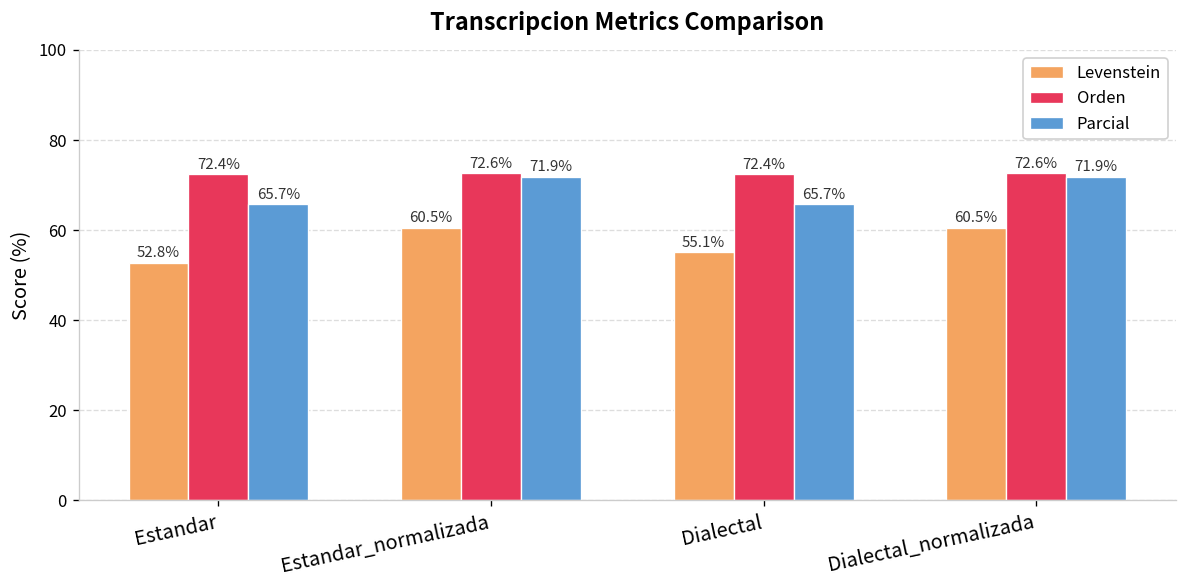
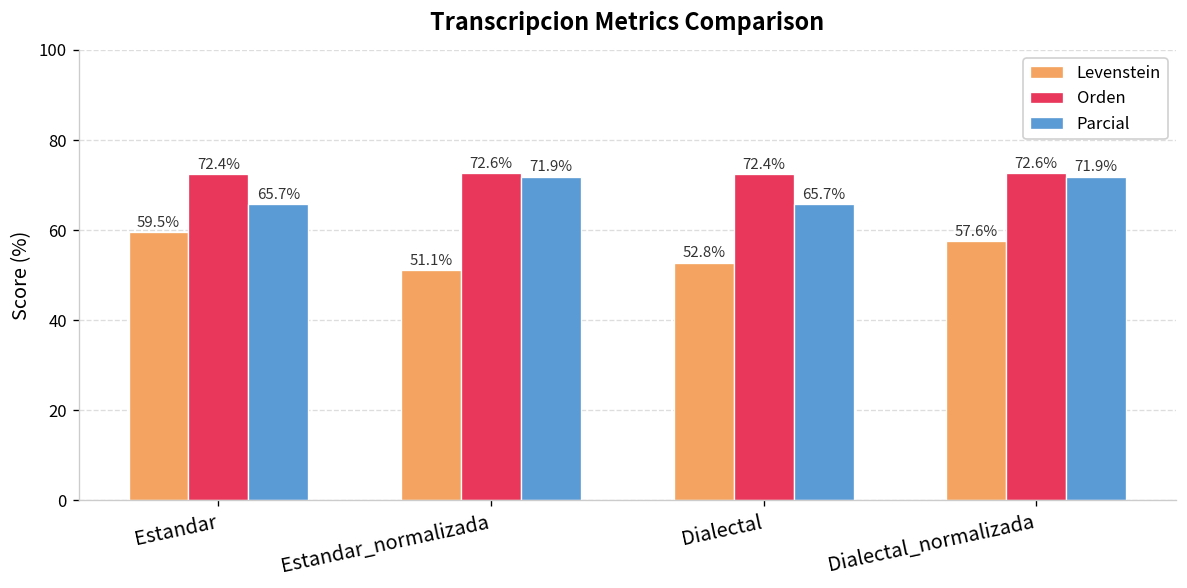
Levenstein, Estandar: 52.8% -> 59.5%
Levenstein, Estandar_normalizada: 60.5% -> 51.1%
Levenstein, Dialectal: 55.1% -> 52.8%
Levenstein, Dialectal_normalizada: 60.5% -> 57.6%
